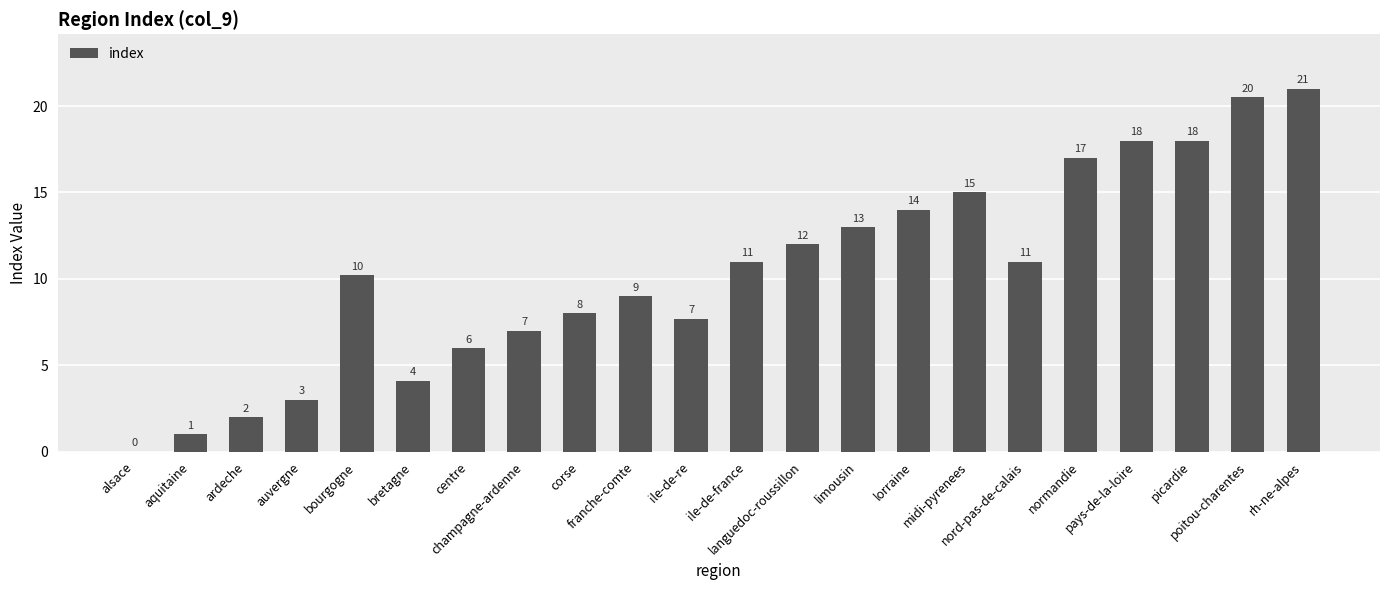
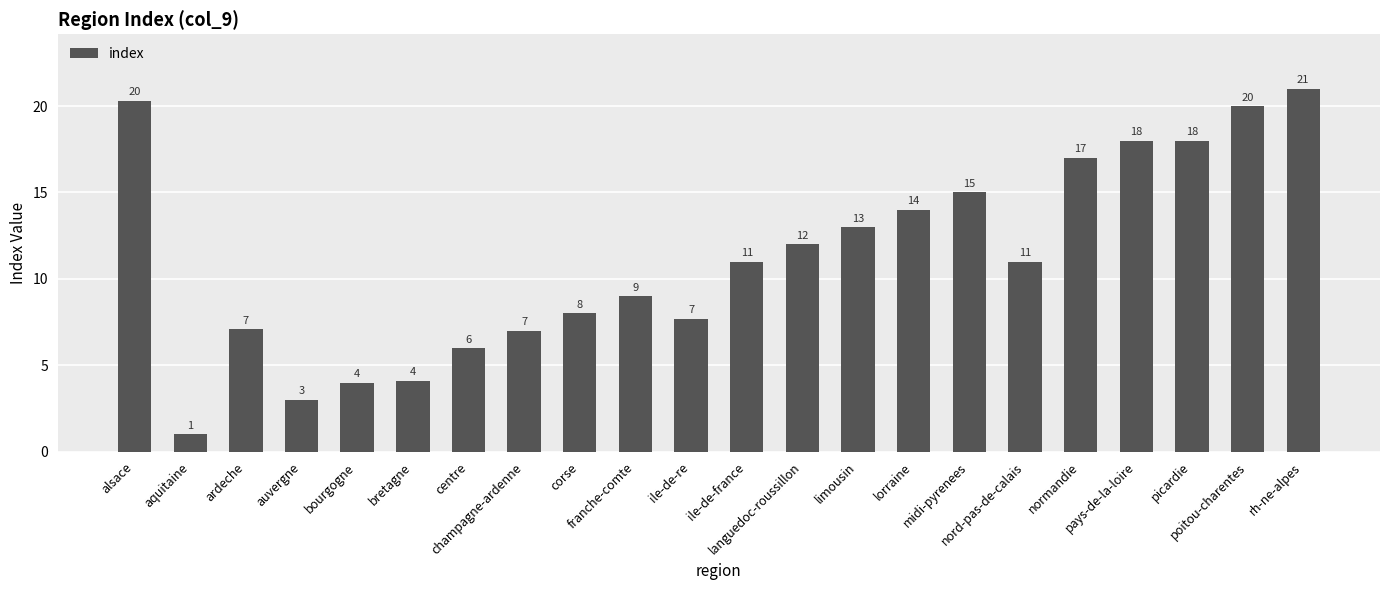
alsace: 0 -> 20
ardeche: 2 -> 7
bourgogne: 10 -> 4
poitou-charentes: 20.5 -> 20.0
